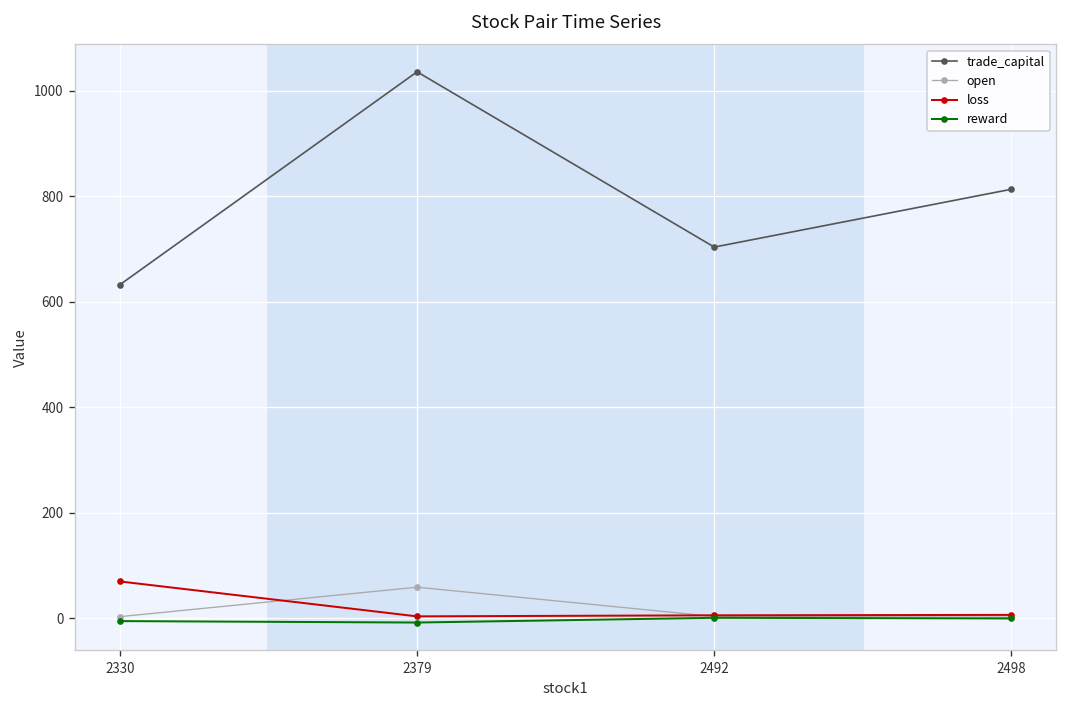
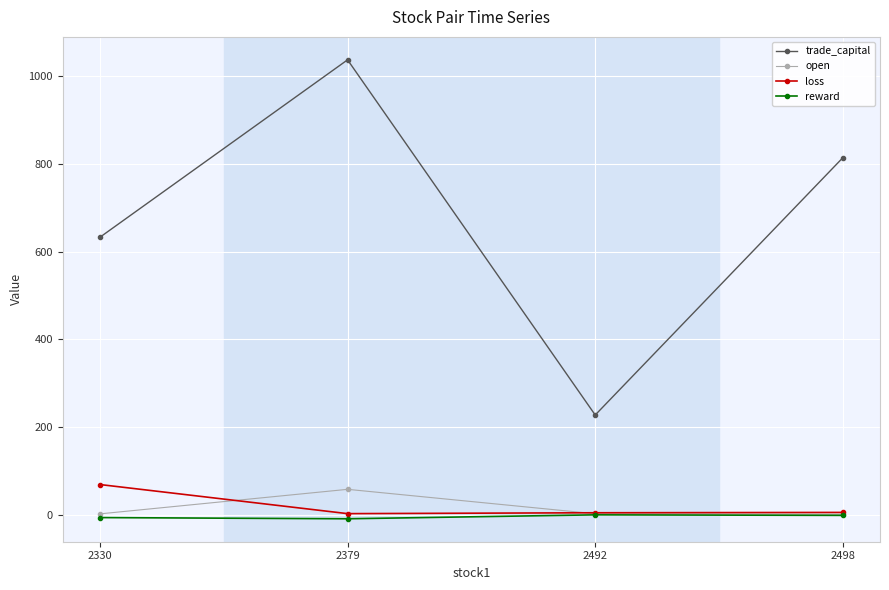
trade_capital, 2492: 700 -> 230
